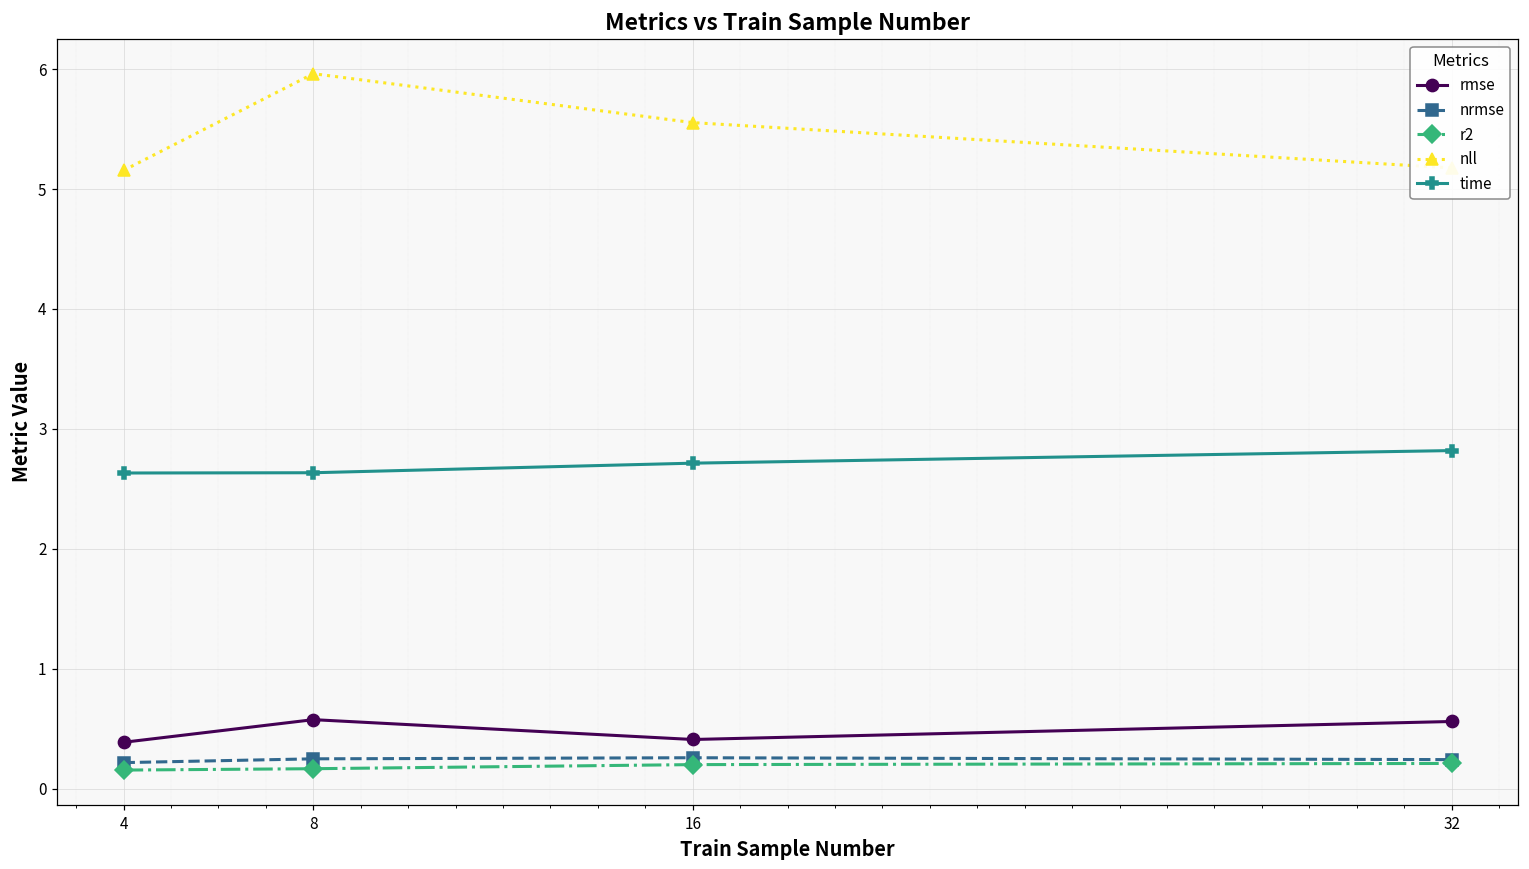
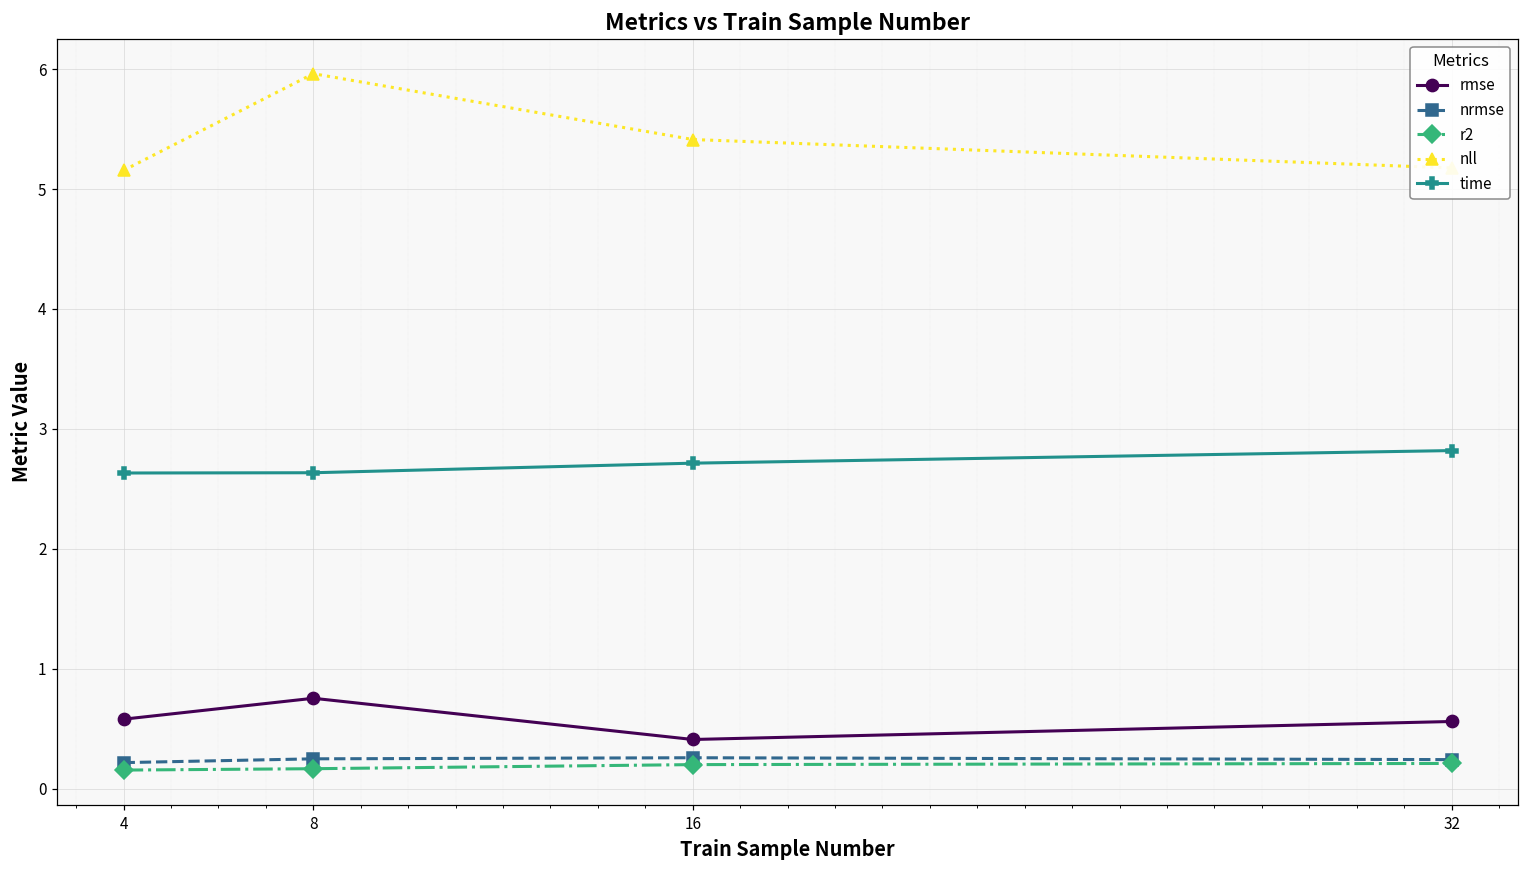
rmse, 4: 0.39 -> 0.58
rmse, 8: 0.58 -> 0.75
nll, 16: 5.55 -> 5.41
